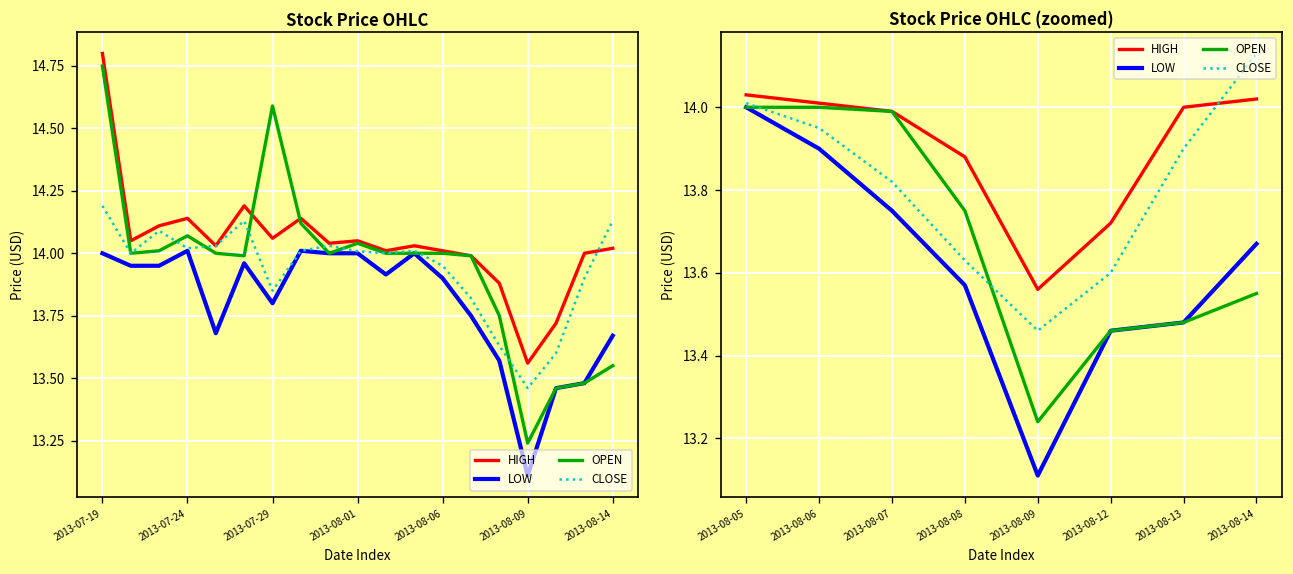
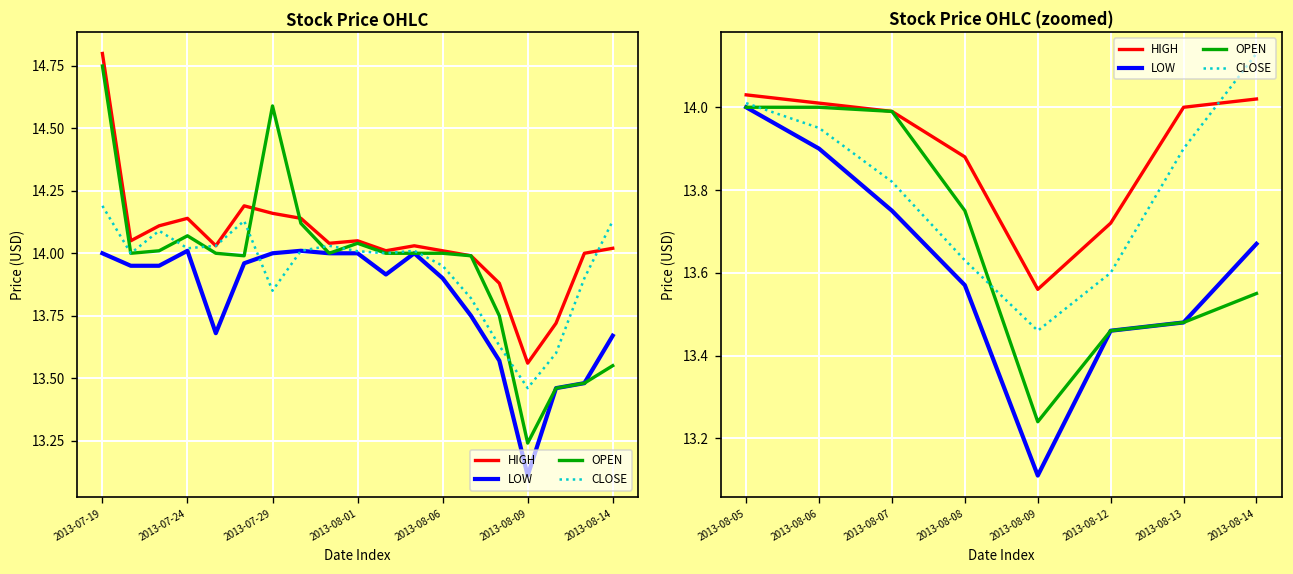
Stock Price OHLC, HIGH, 2013-07-29: 14.06 -> 14.16
Stock Price OHLC, LOW, 2013-07-29: 13.8 -> 14.0
